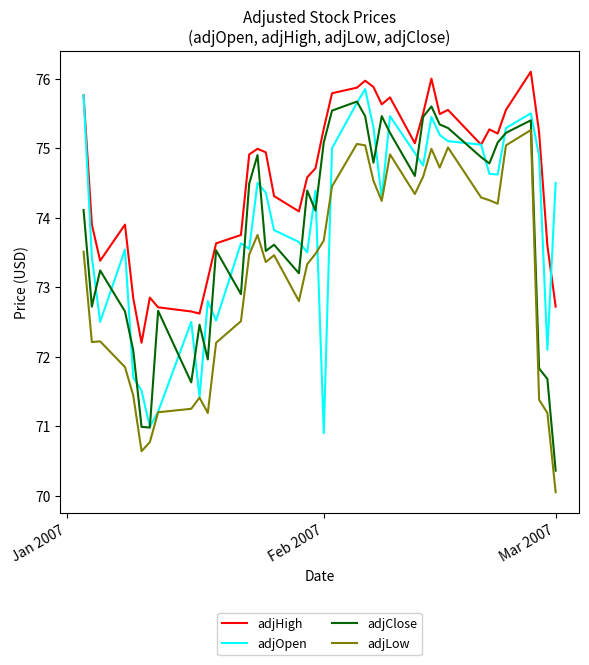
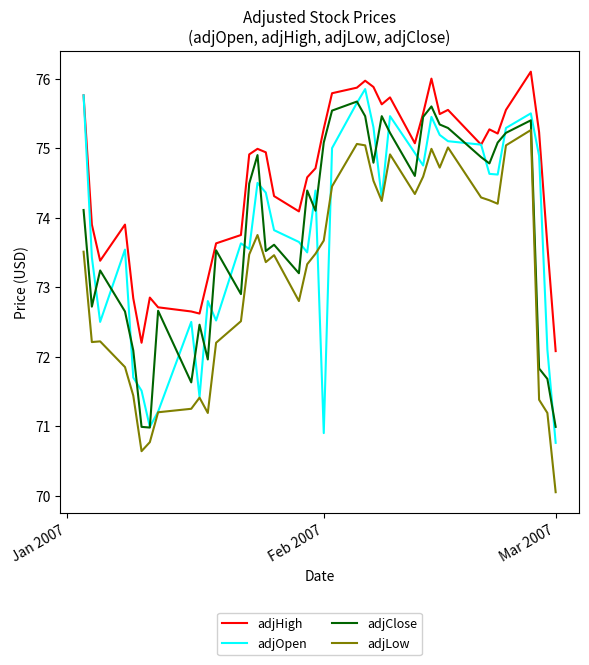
adjHigh, Mar 2007: 72.7 -> 72.1
adjOpen, Mar 2007: 74.5 -> 70.8
adjClose, Mar 2007: 70.4 -> 71.0
